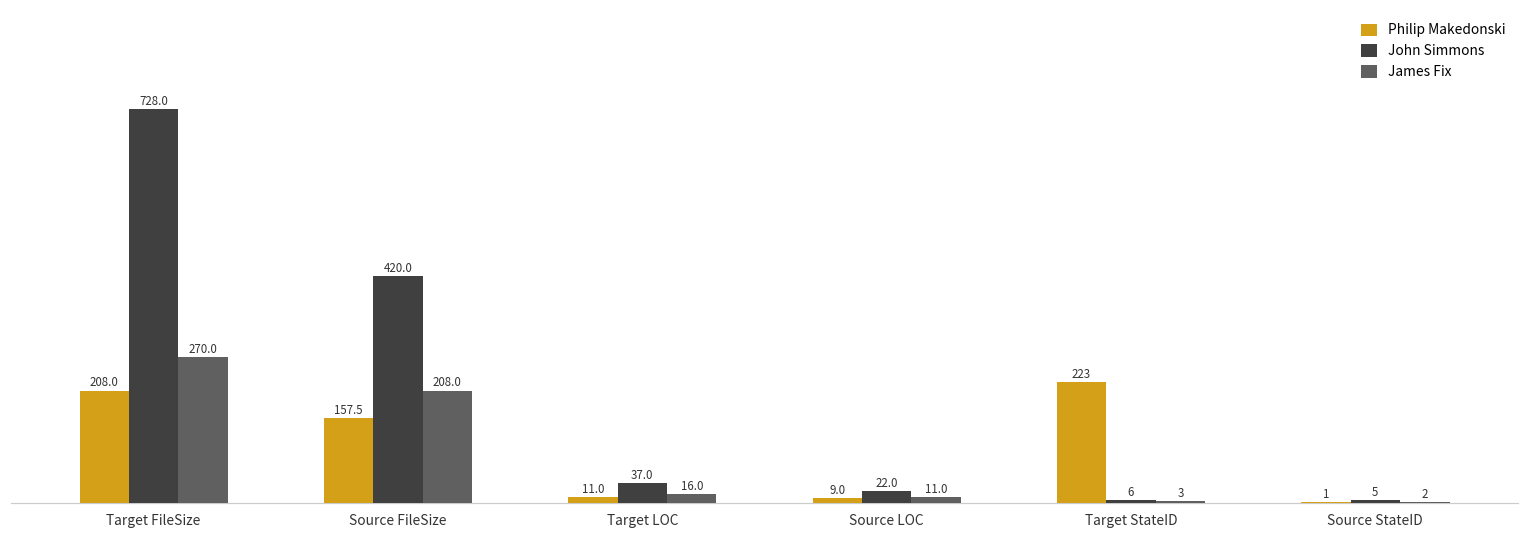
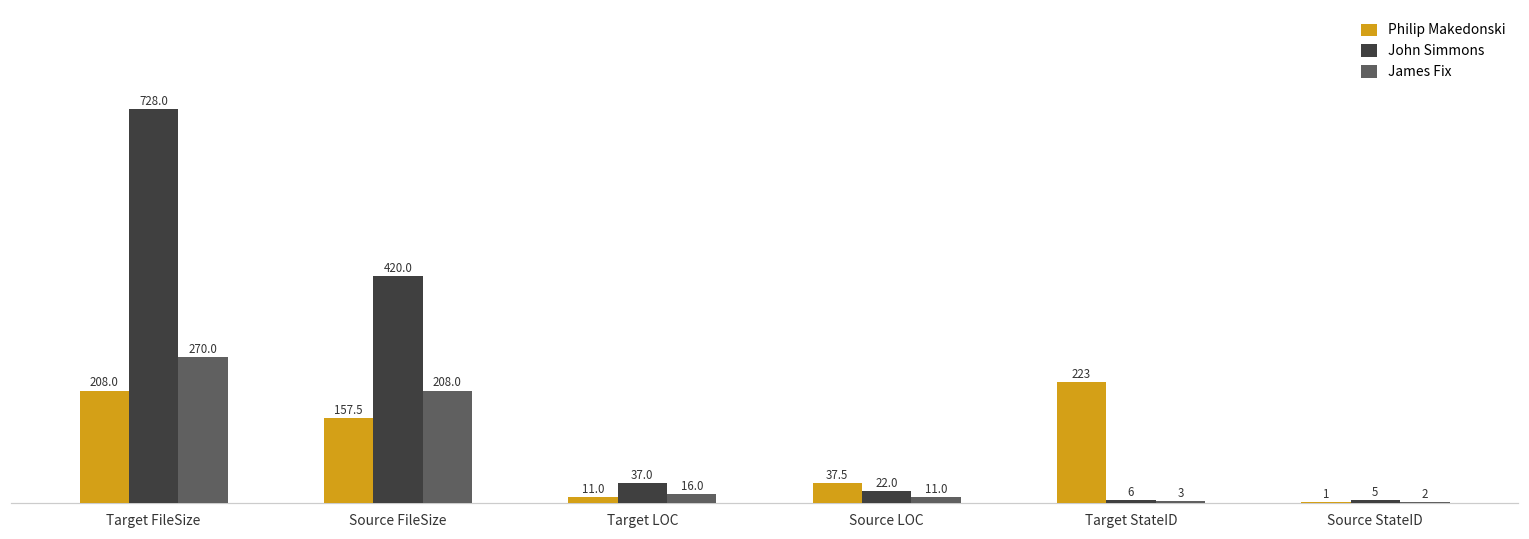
Philip Makedonski, Source LOC: 9.0 -> 37.5
